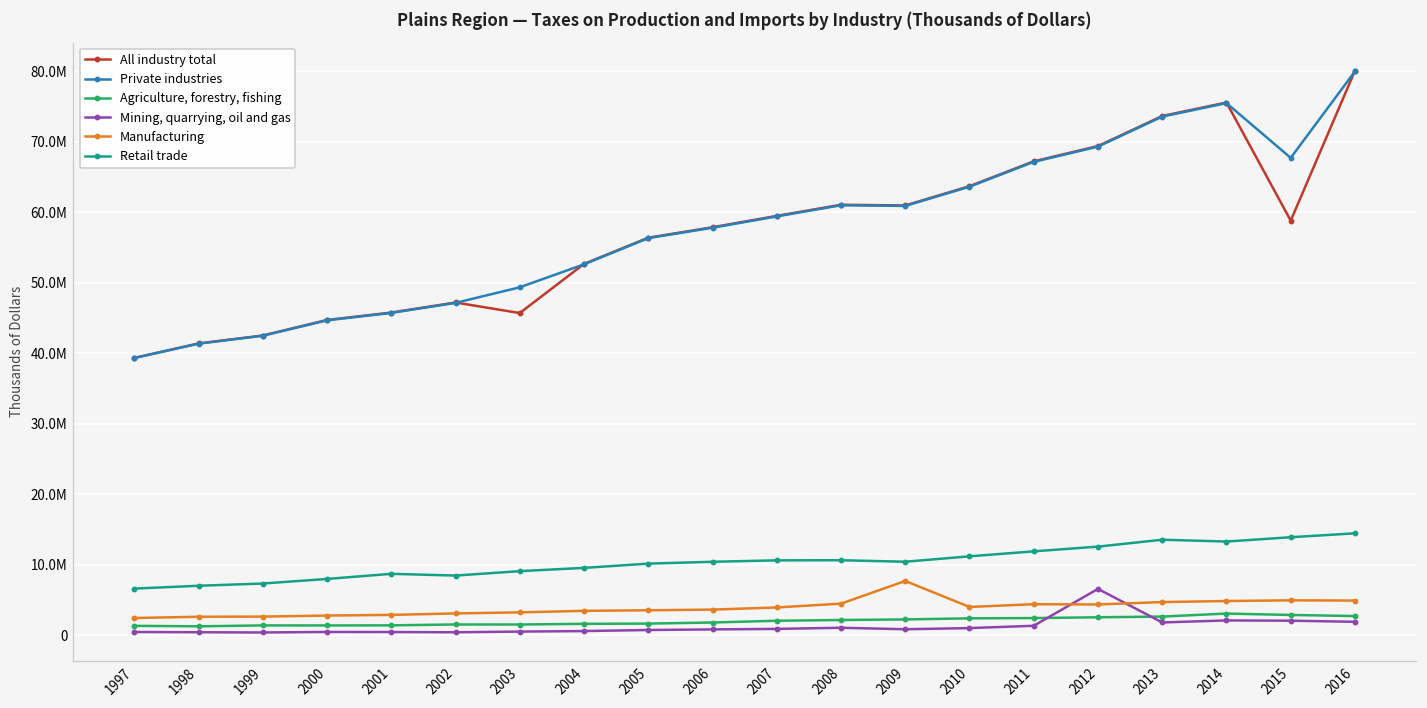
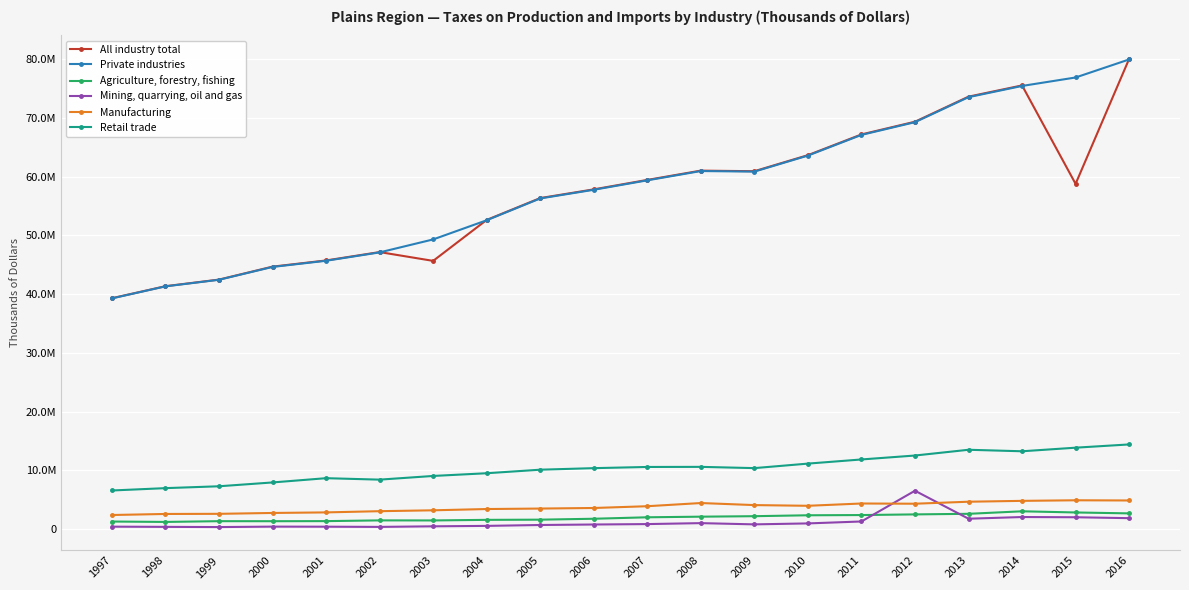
Manufacturing, 2009: 8000000 -> 4000000
Private industries, 2015: 68000000 -> 77000000
